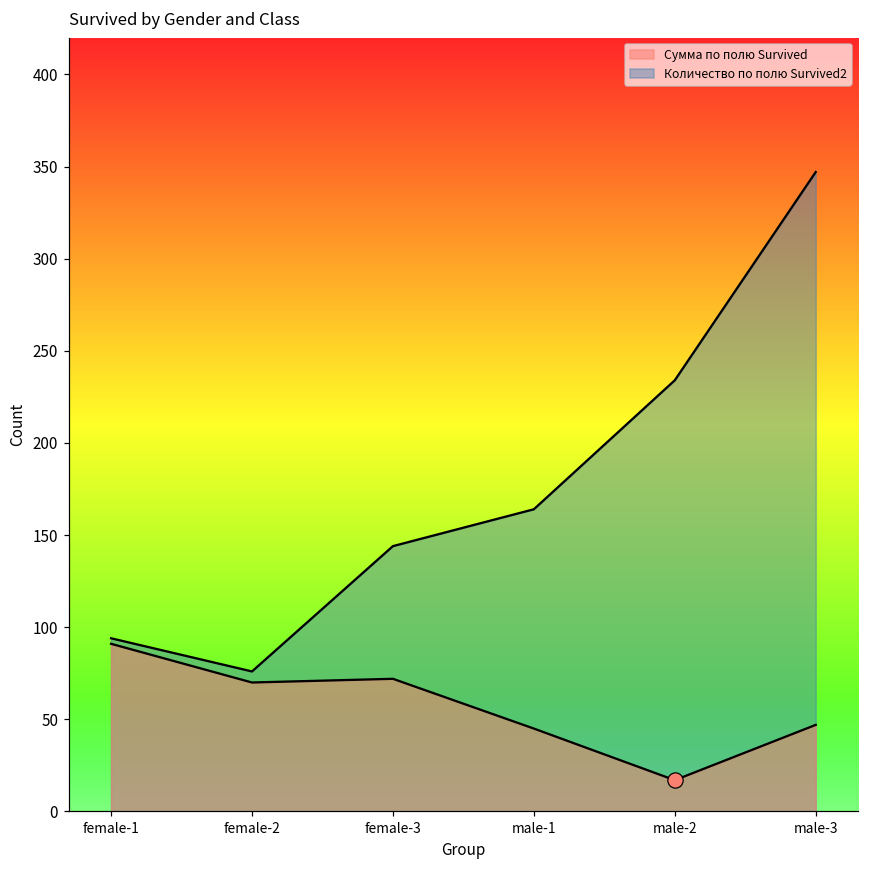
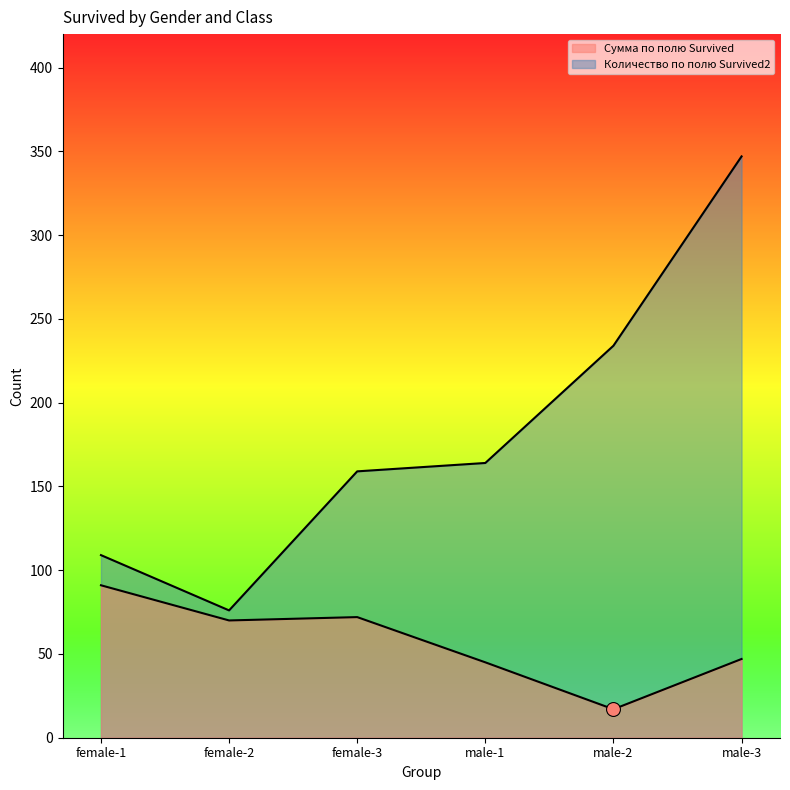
Количество по полю Survived2, female-1: 94 -> 109
Количество по полю Survived2, female-3: 144 -> 159
